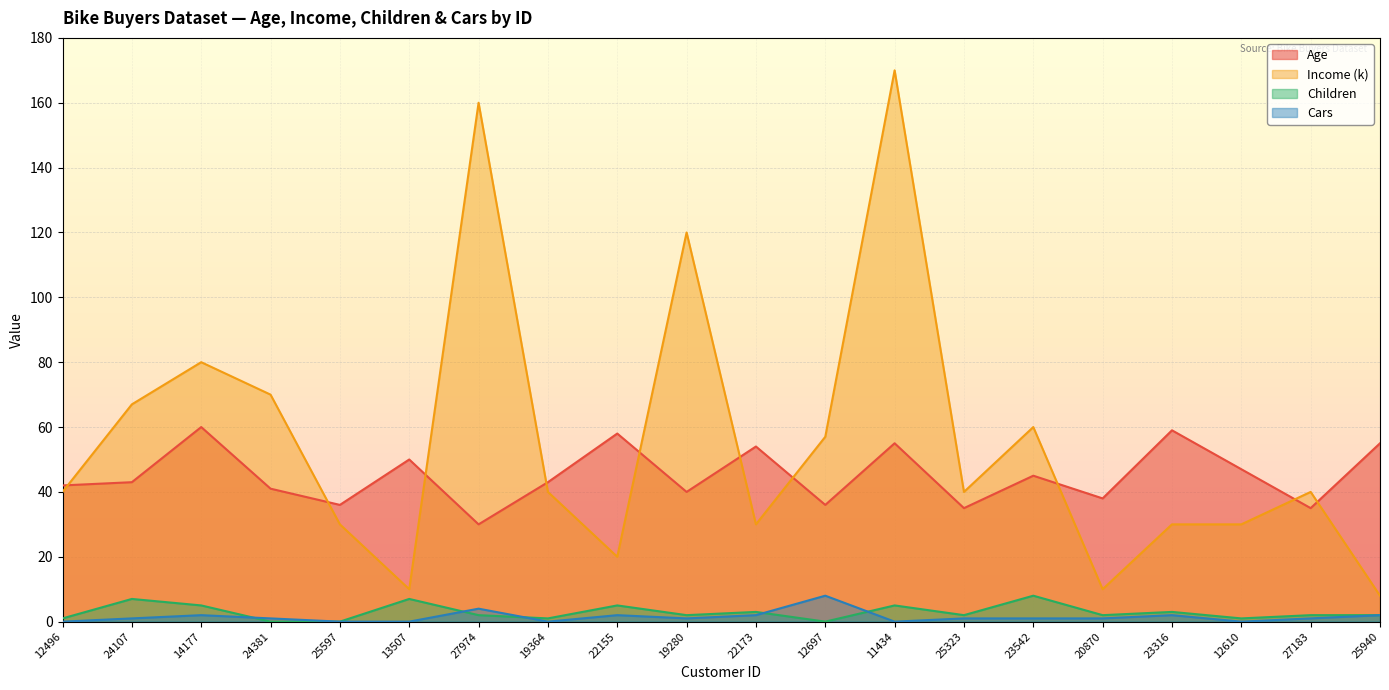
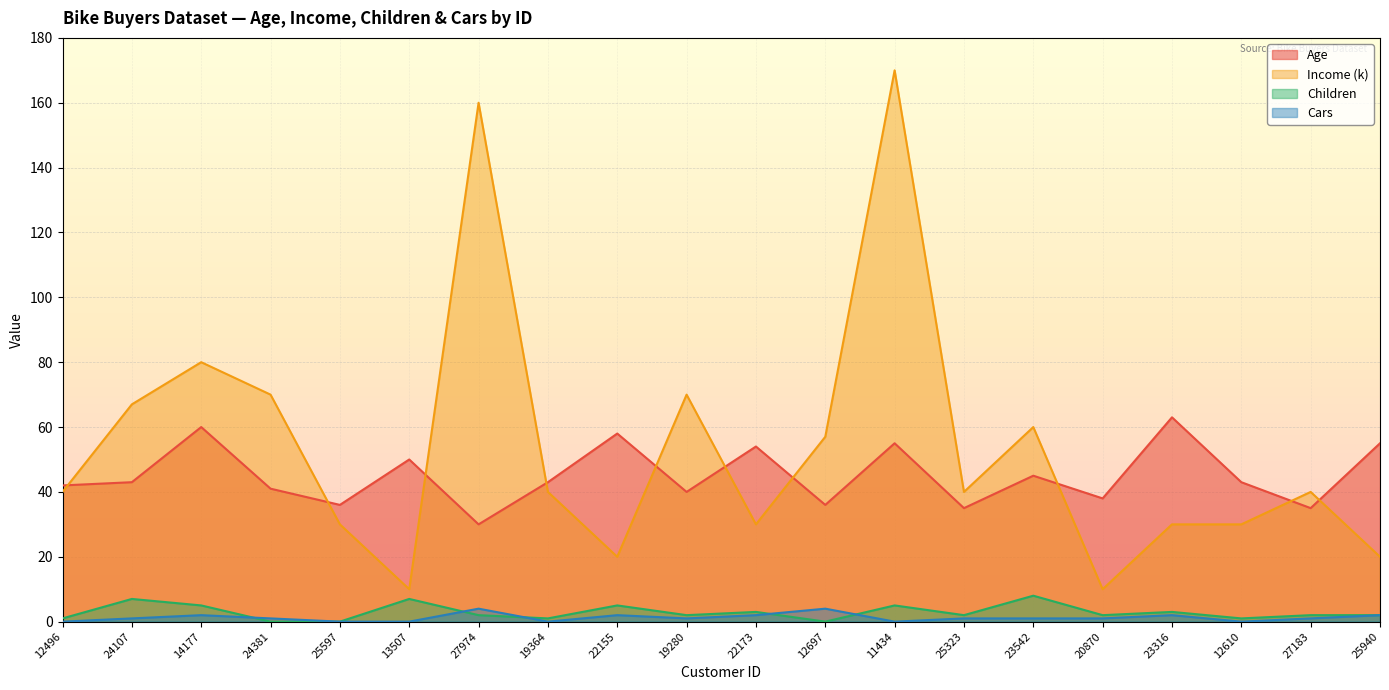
Income (k), 19280: 120 -> 70
Cars, 12697: 8 -> 4
Age, 23316: 59 -> 63
Age, 12610: 47 -> 43
Income (k), 25940: 8 -> 20
